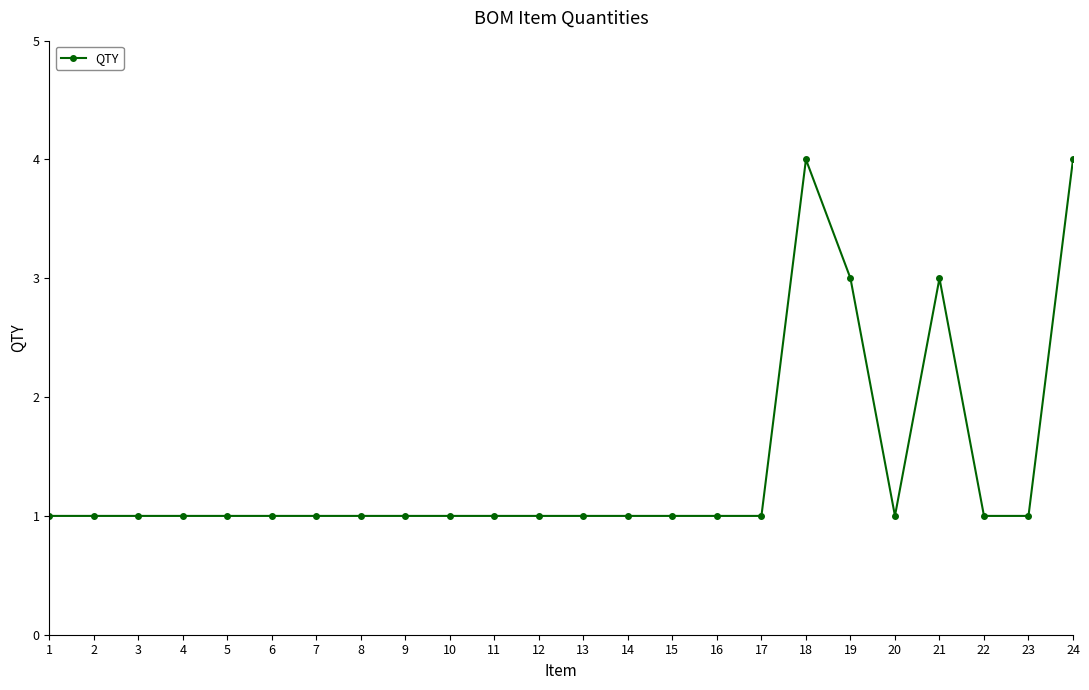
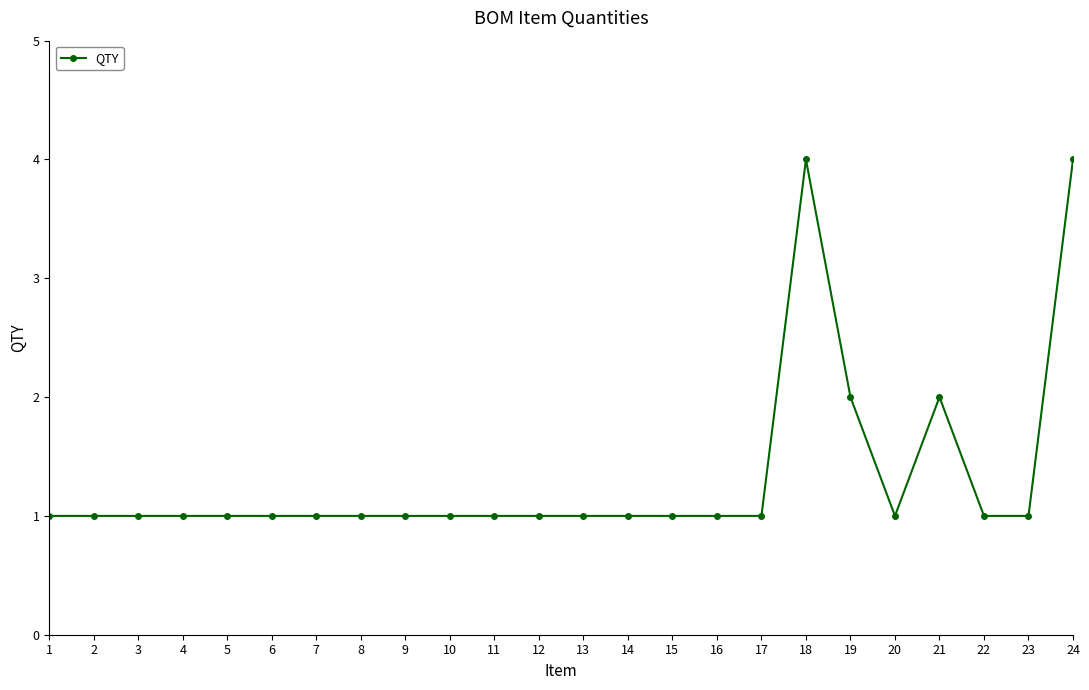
19: 3 -> 2
21: 3 -> 2
